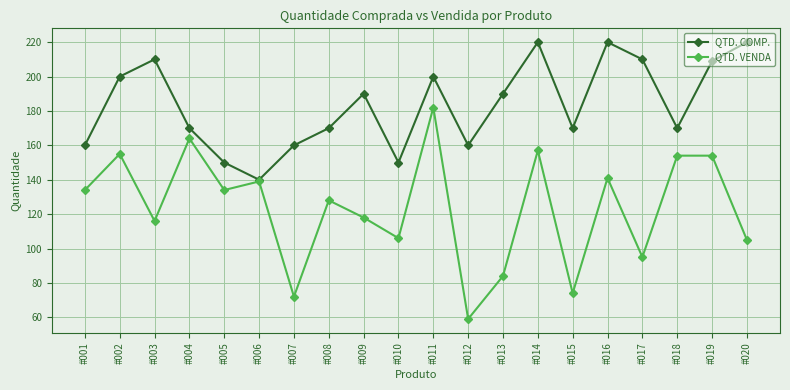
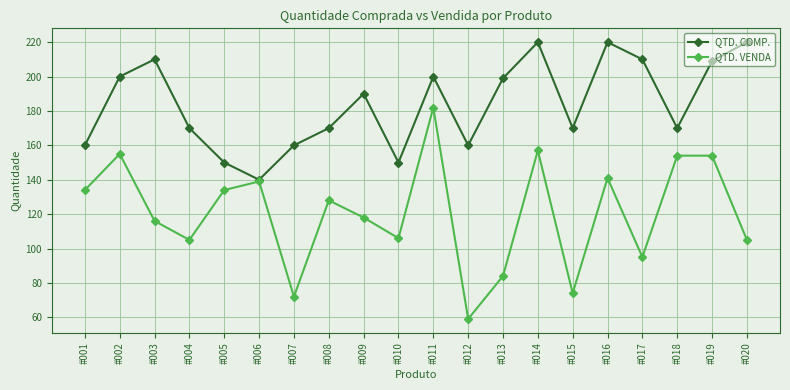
QTD. VENDA, #004: 164 -> 105
QTD. COMP., #013: 190 -> 199
